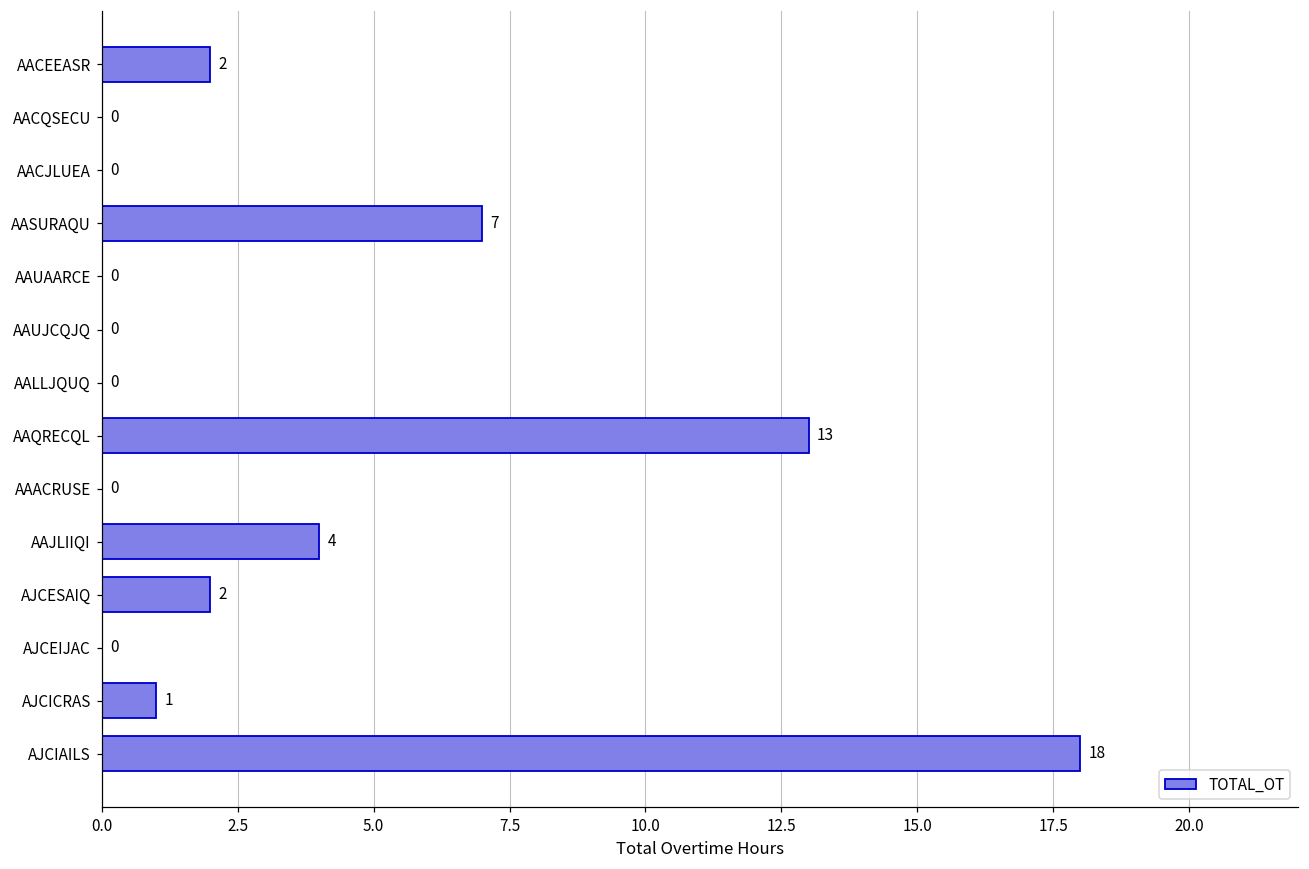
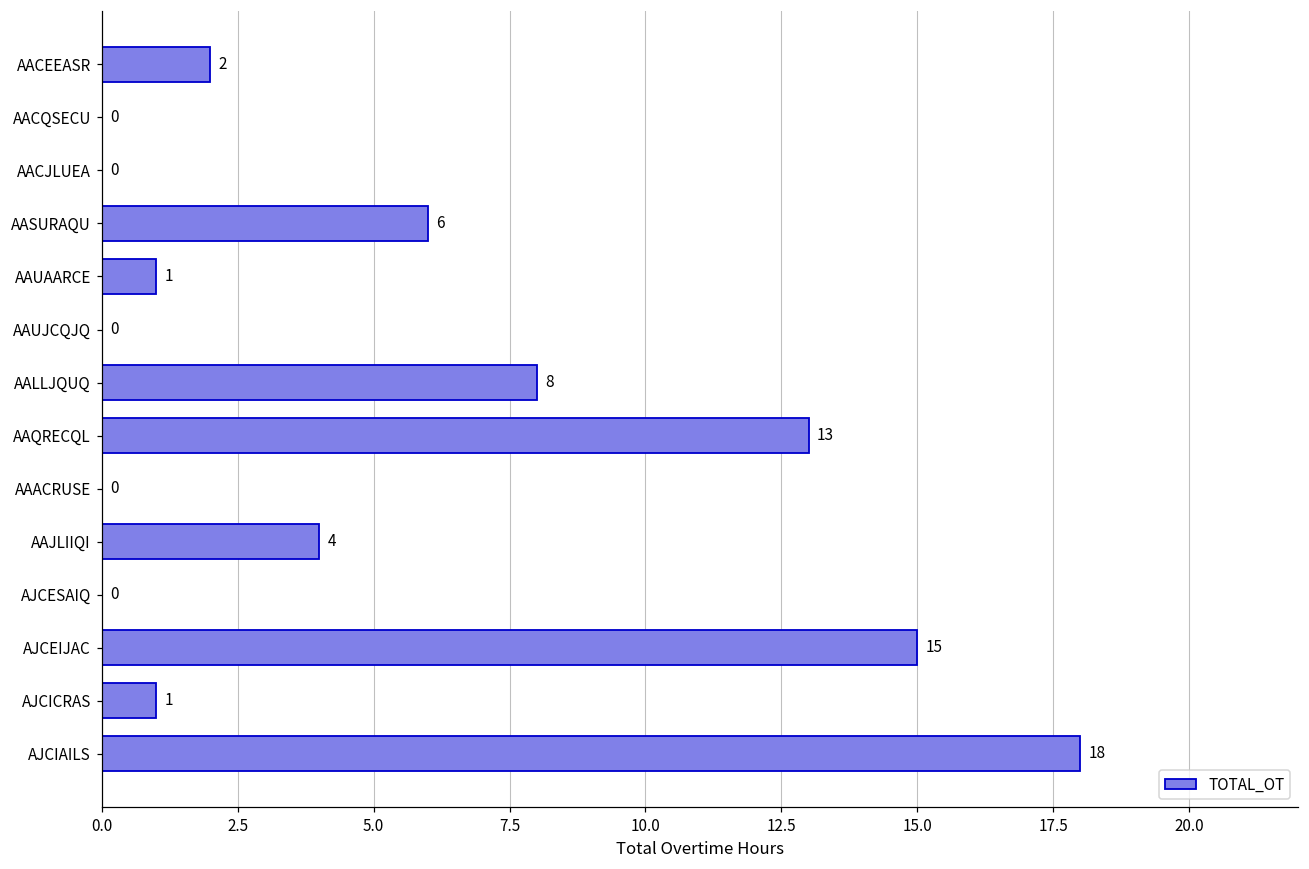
AASURAQU: 7 -> 6
AAUAARCE: 0 -> 1
AALLJQUQ: 0 -> 8
AJCESAIQ: 2 -> 0
AJCEIJAC: 0 -> 15
